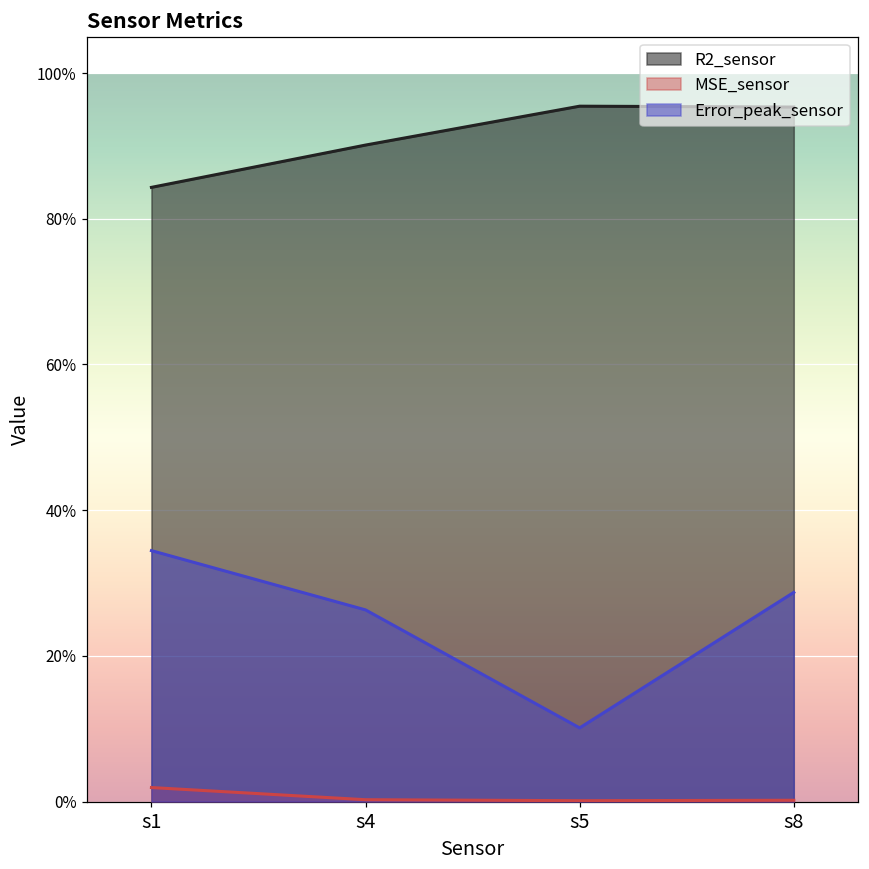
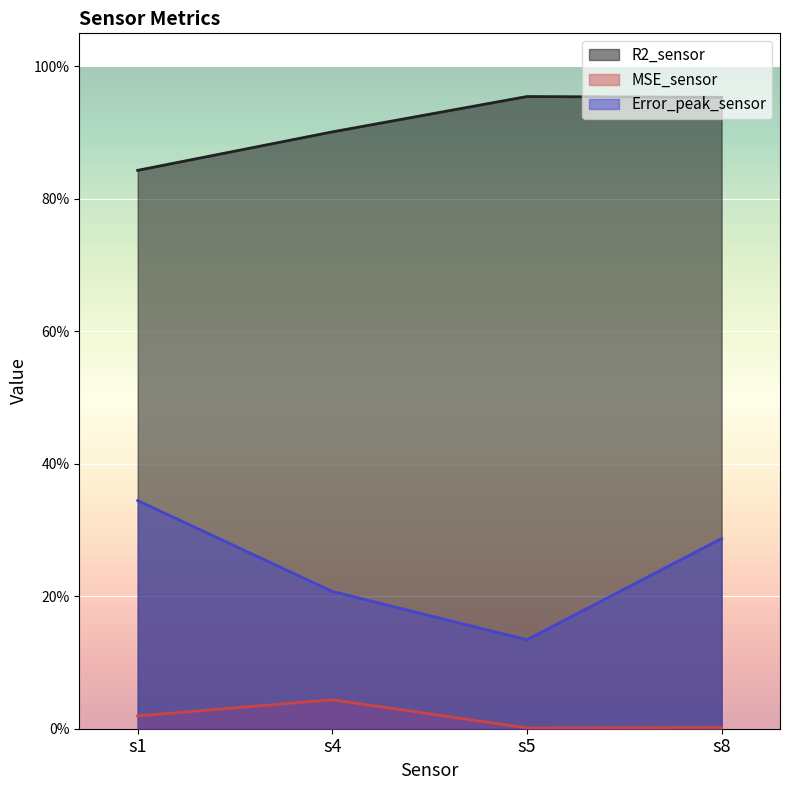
MSE_sensor, s4: 0% -> 4%
Error_peak_sensor, s4: 26% -> 21%
Error_peak_sensor, s5: 10% -> 13%
